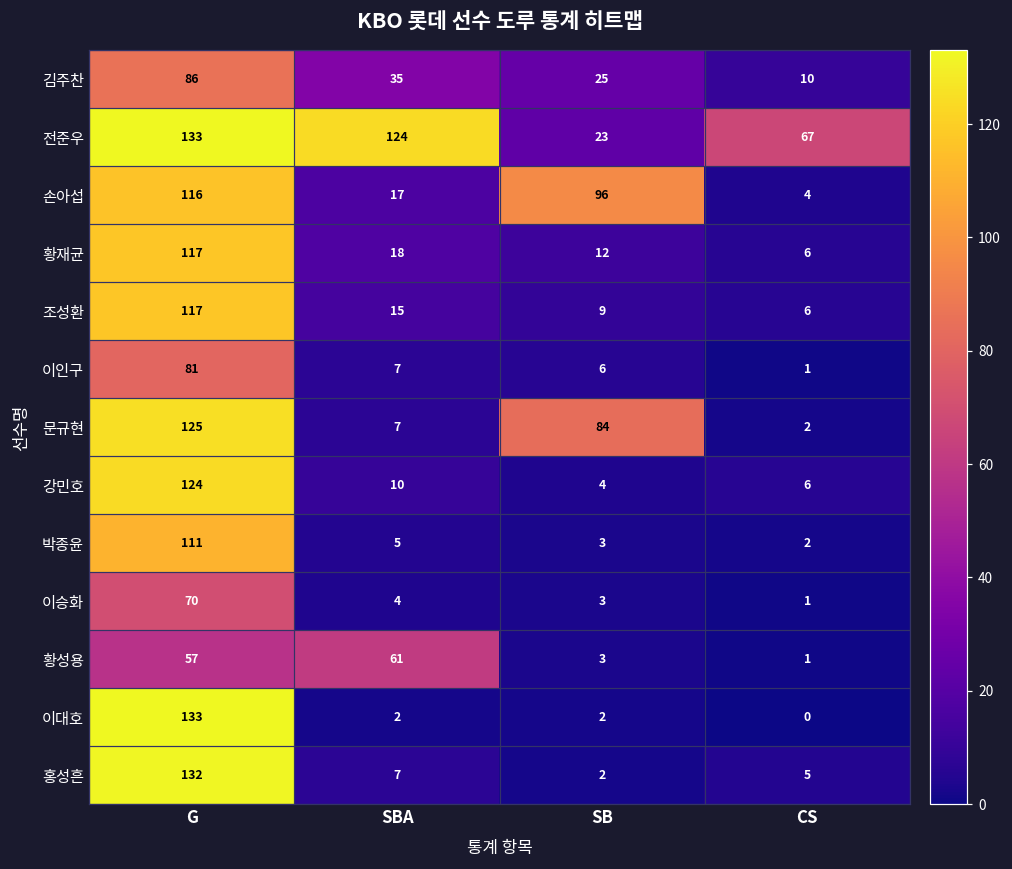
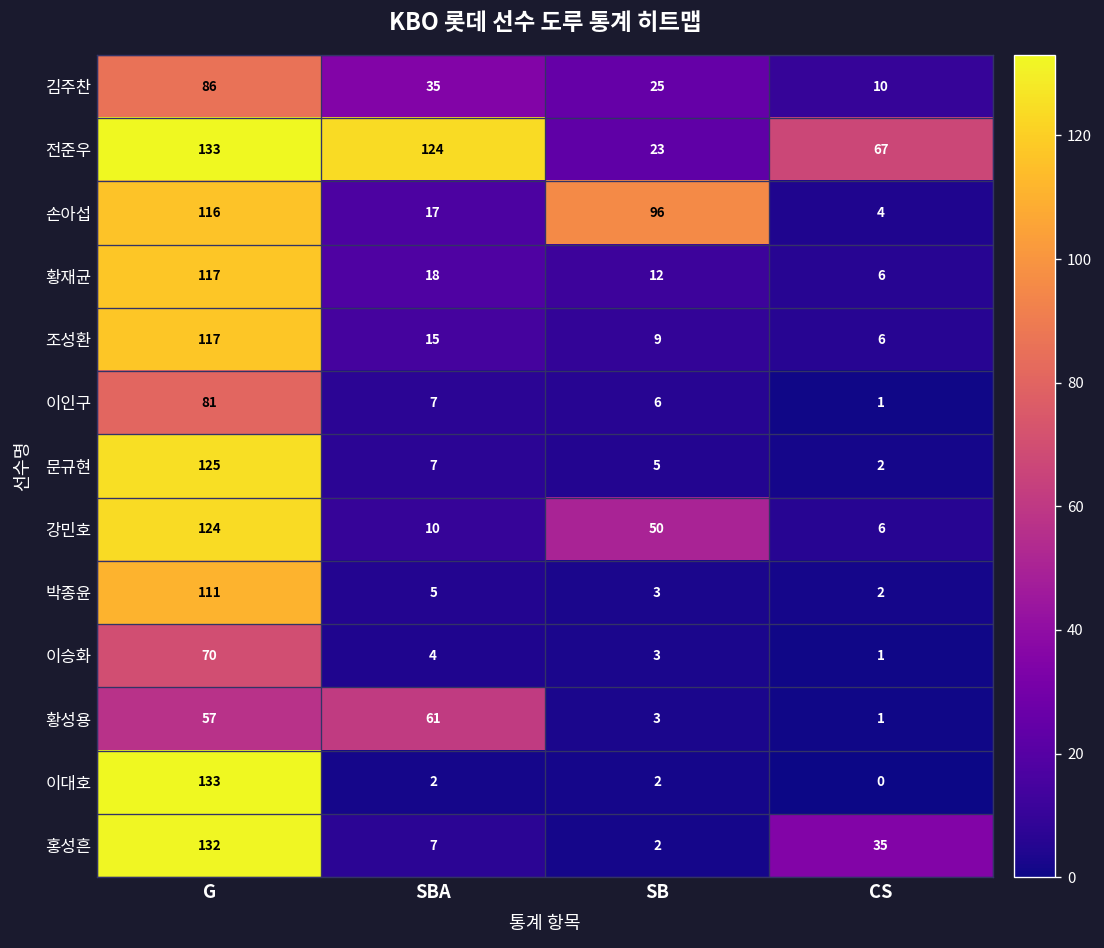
문규현, SB: 84 -> 5
강민호, SB: 4 -> 50
홍성흔, CS: 5 -> 35
